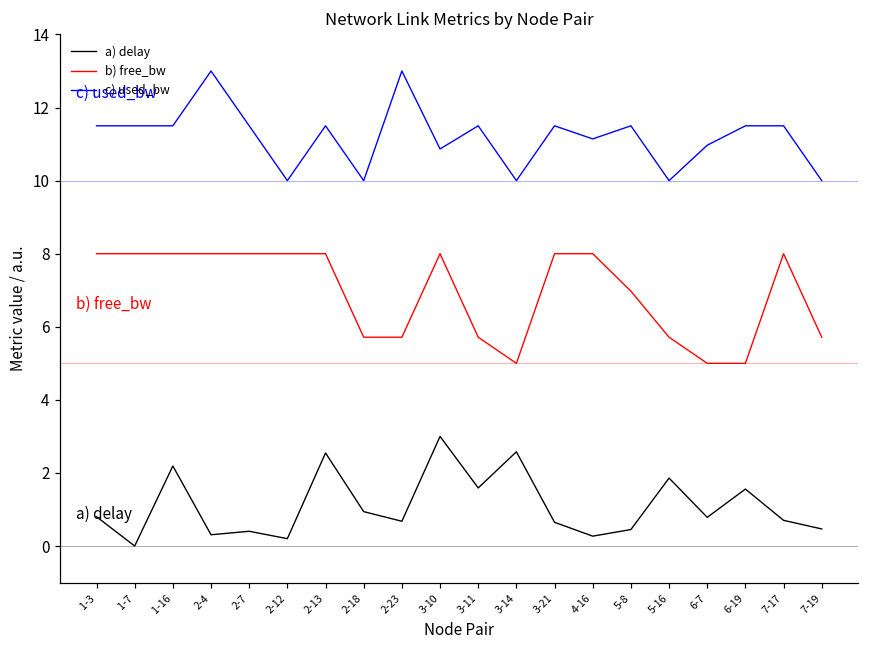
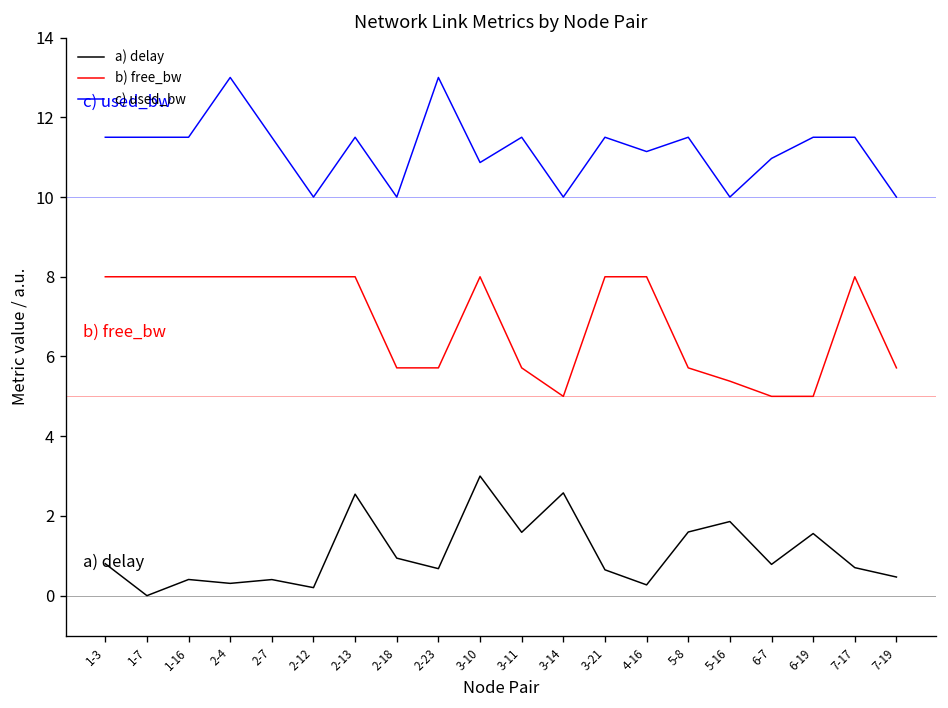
a) delay, 1-16: 2.2 -> 0.4
a) delay, 5-8: 0.5 -> 1.6
b) free_bw, 5-8: 7.0 -> 5.7
b) free_bw, 5-16: 5.7 -> 5.4
